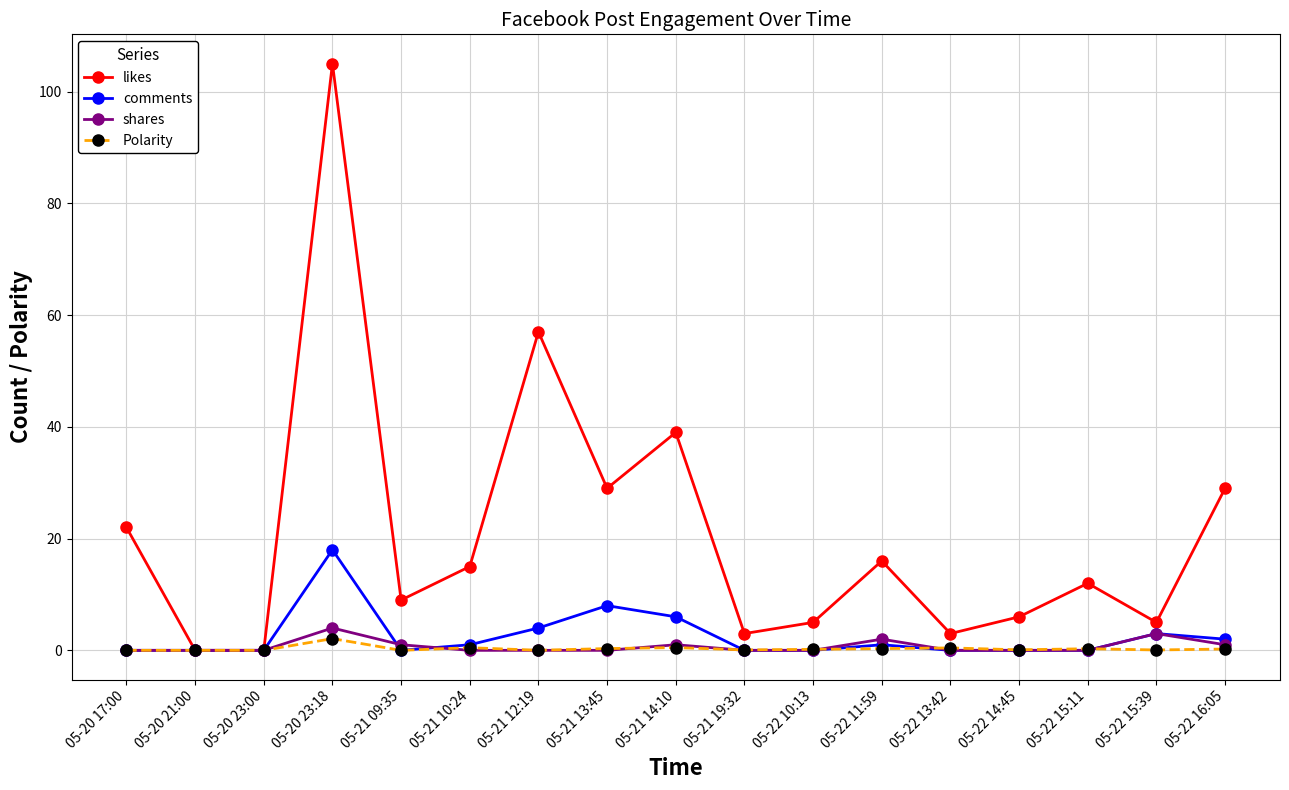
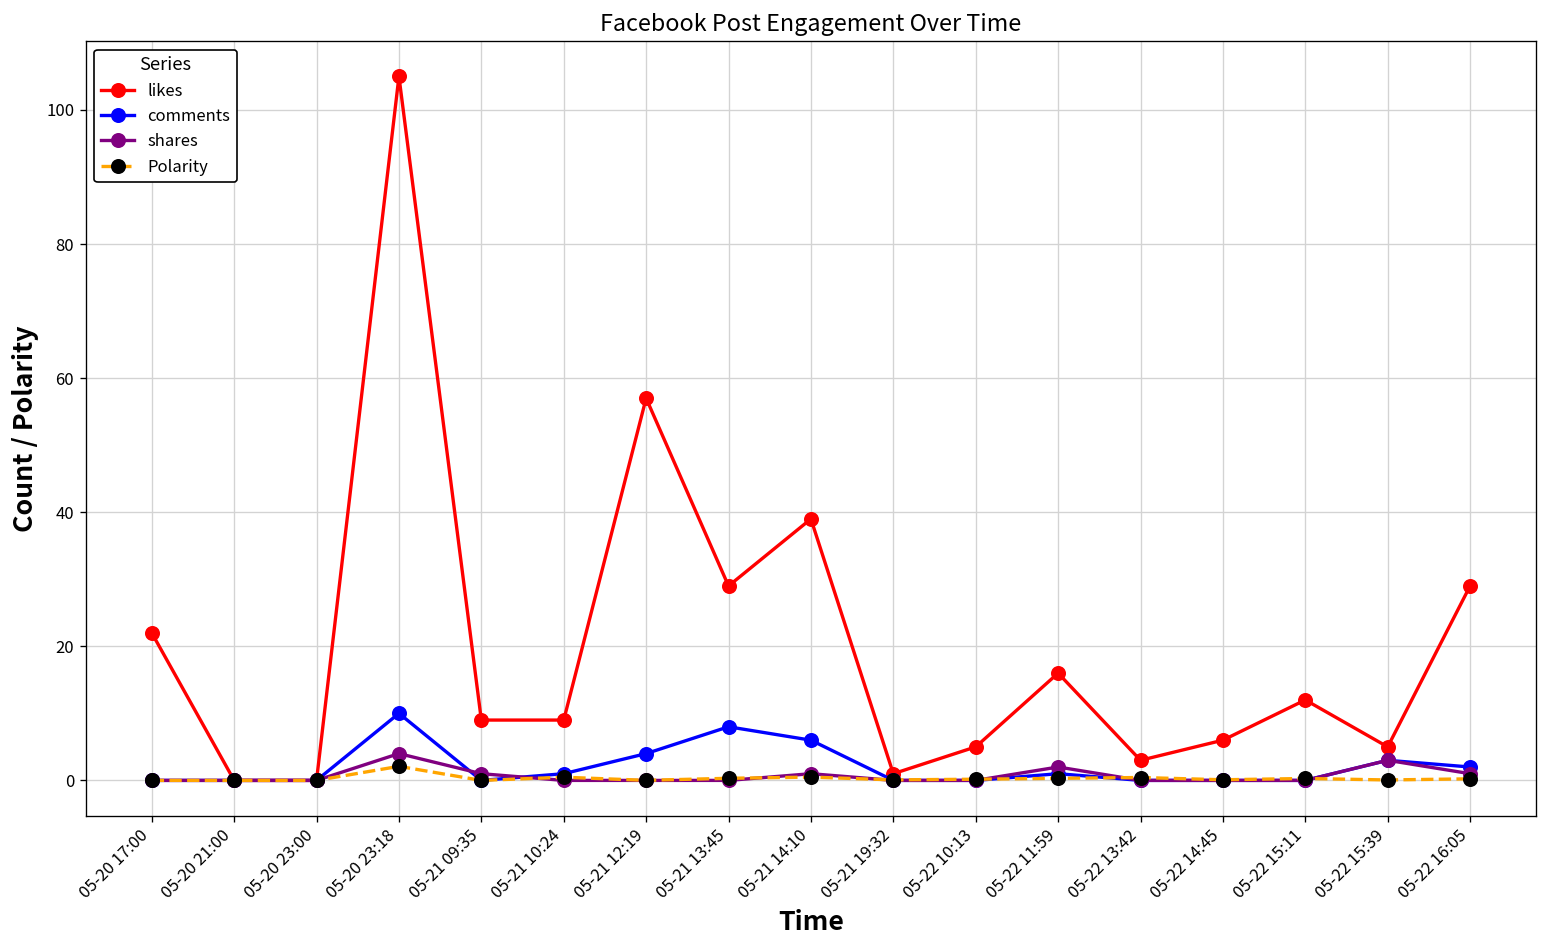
comments, 05-20 23:18: 18 -> 10
likes, 05-21 10:24: 15 -> 9
likes, 05-21 19:32: 3 -> 1
